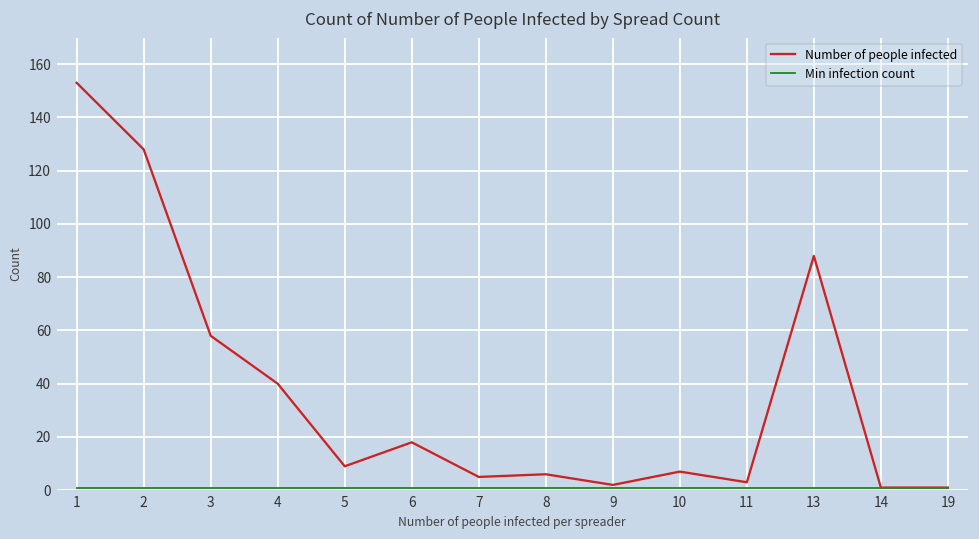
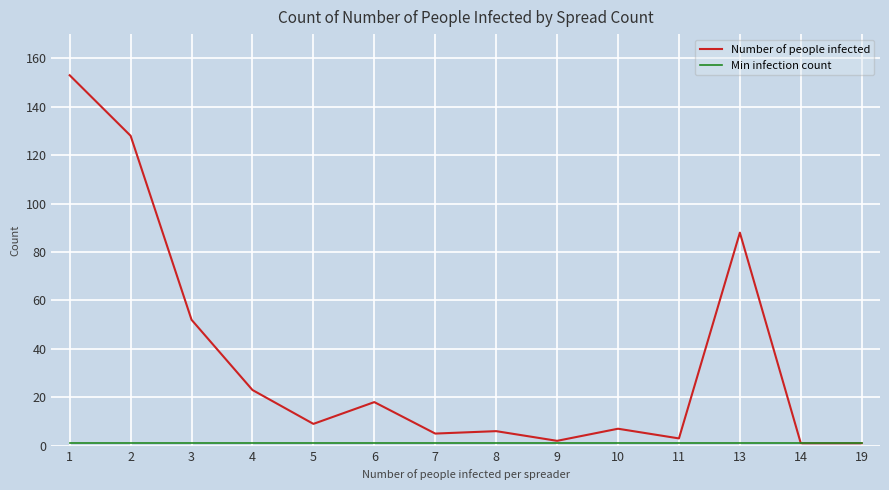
Number of people infected, 3: 58 -> 52
Number of people infected, 4: 40 -> 23
